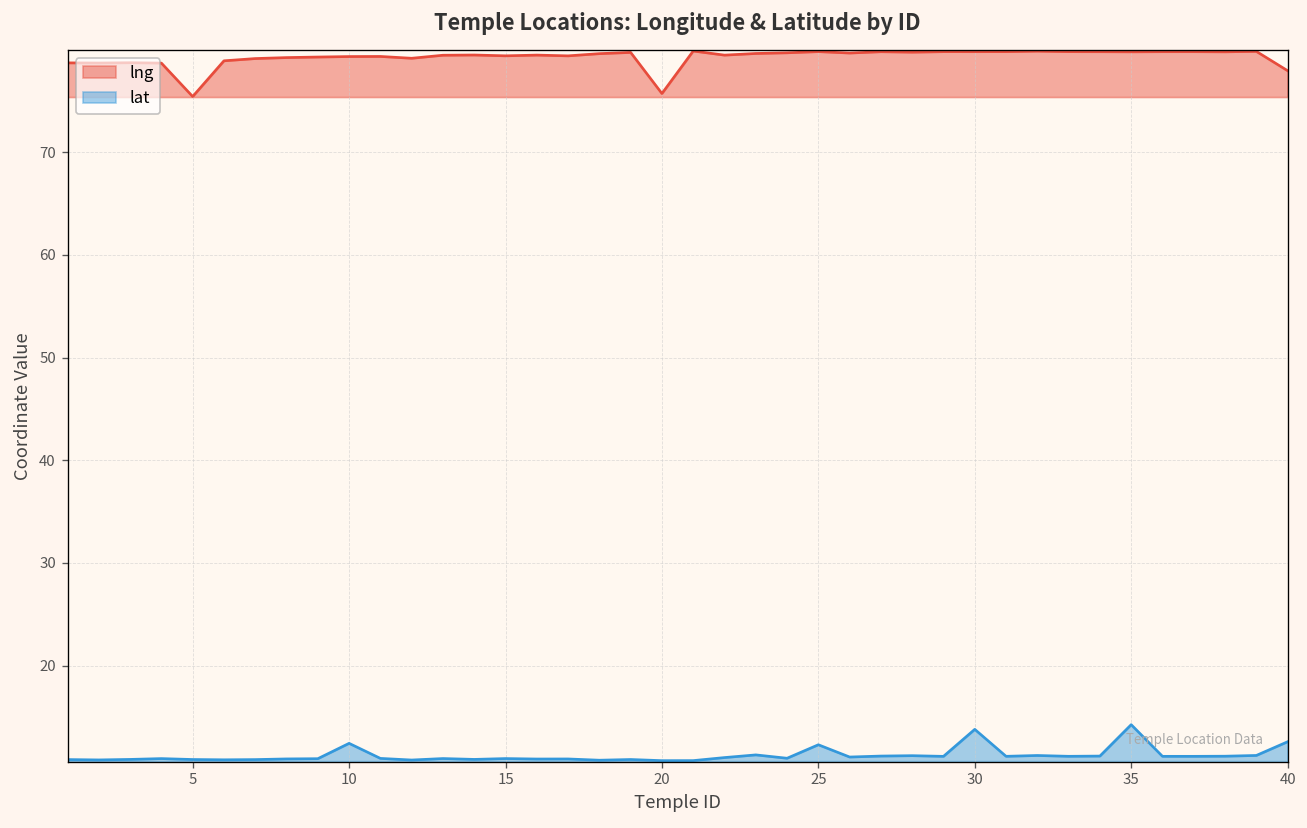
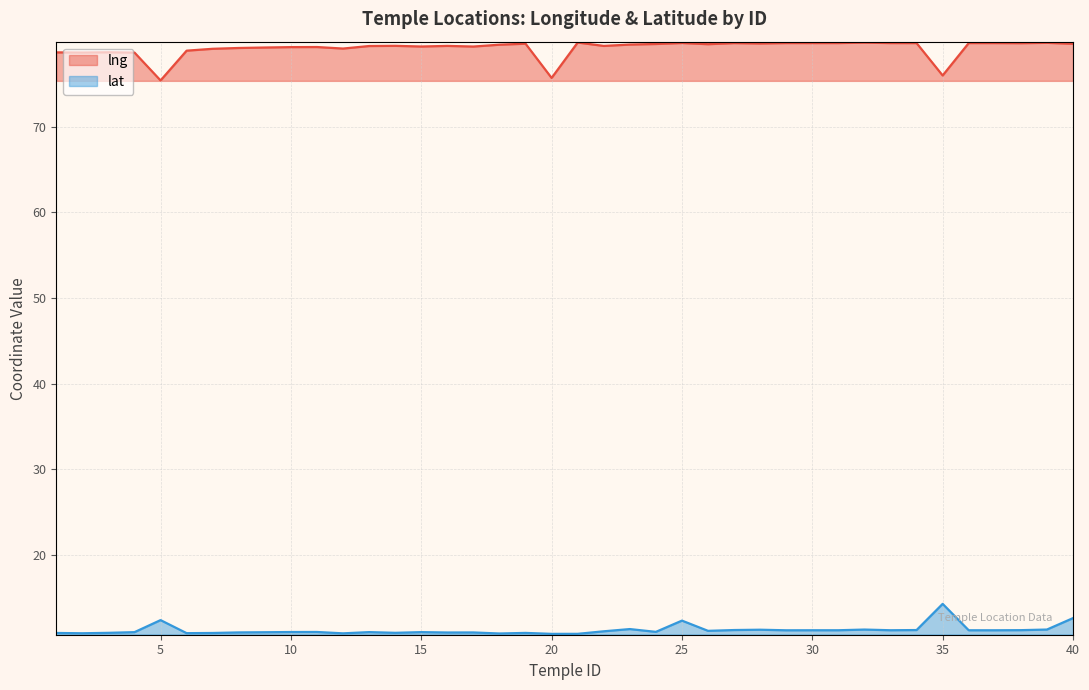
lat, 5: 11 -> 12
lat, 10: 12 -> 11
lat, 30: 14 -> 11
lng, 35: 80 -> 76
lng, 40: 78 -> 80
